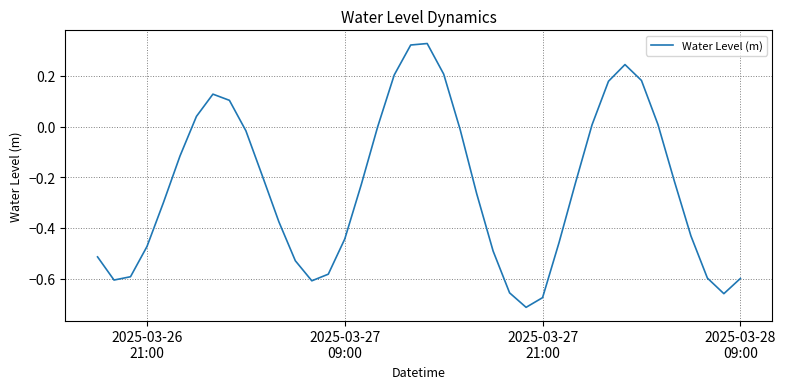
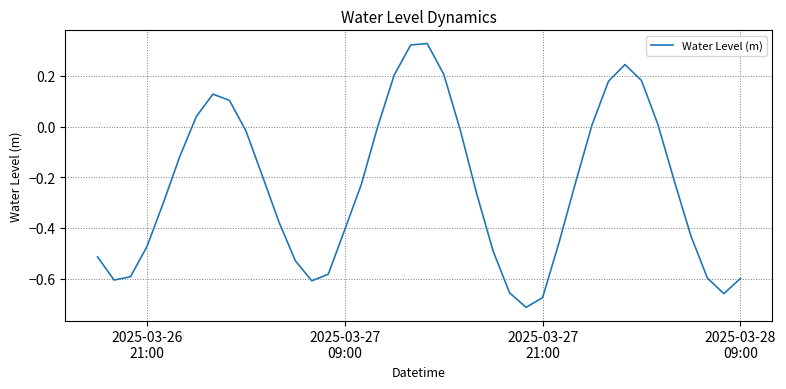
2025-03-27 09:00: -0.44 -> -0.41
